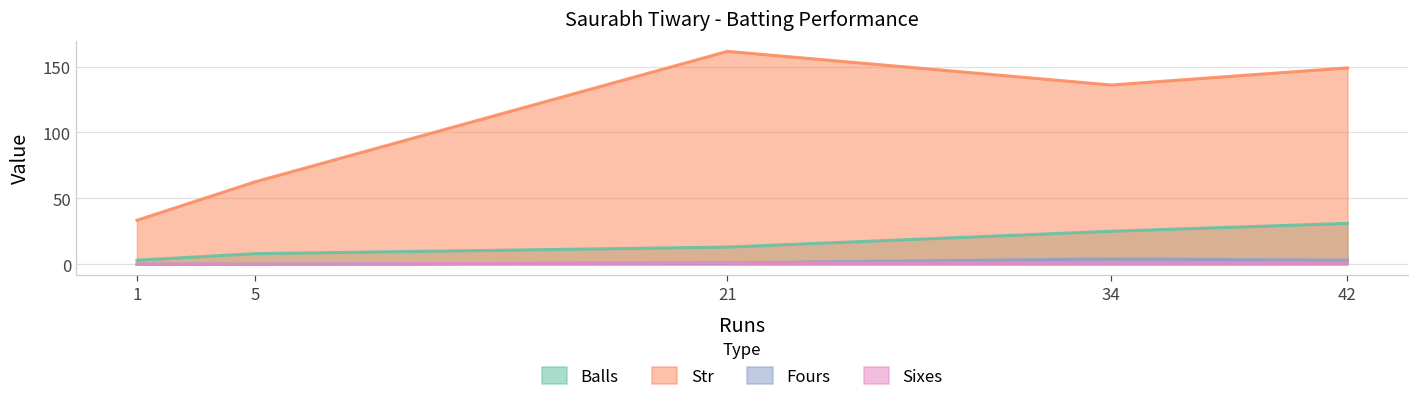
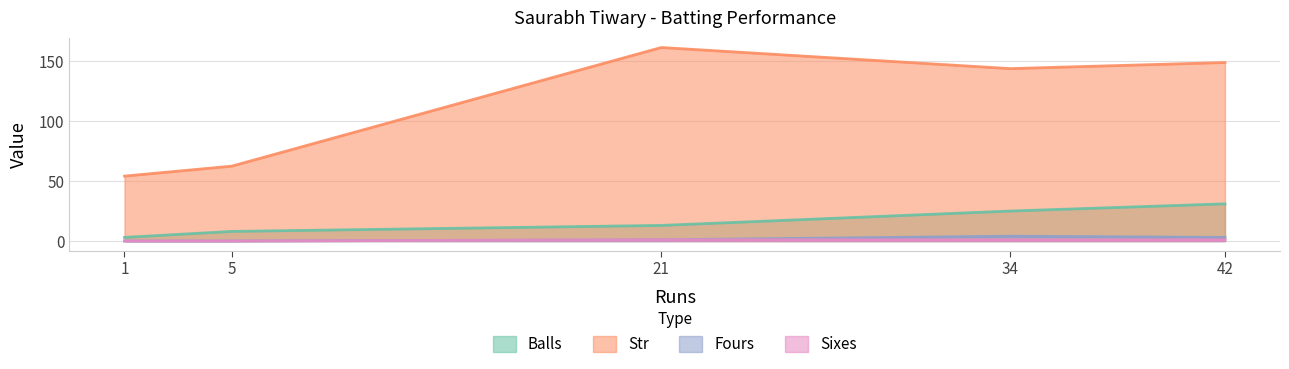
Str, 1: 33 -> 54
Str, 34: 136 -> 144
